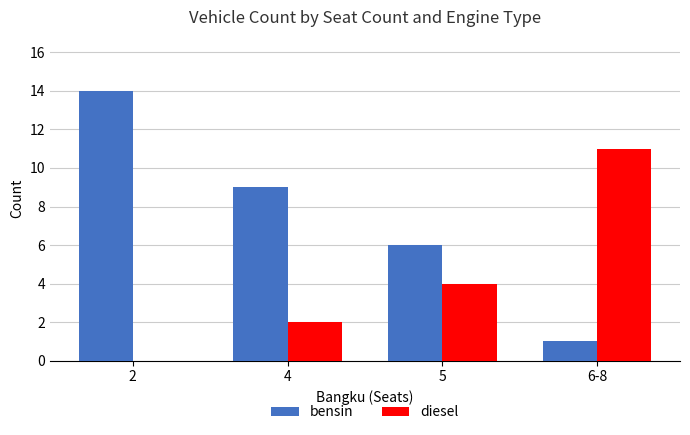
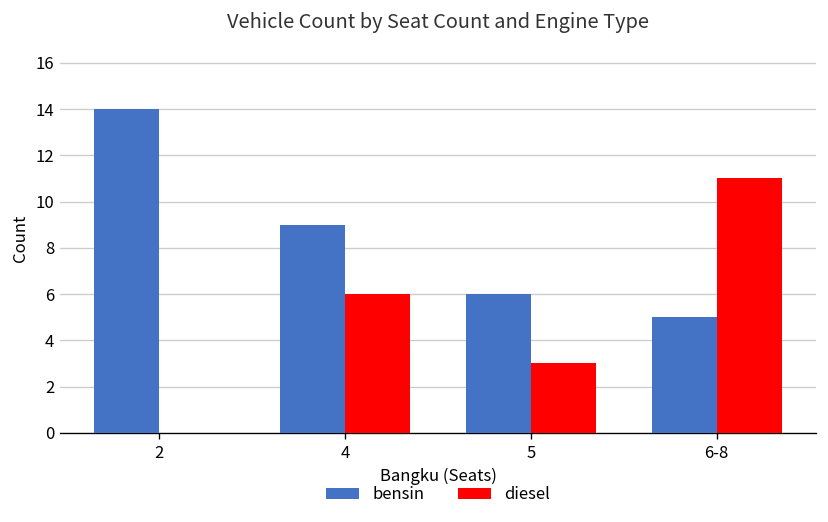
diesel, 4: 2 -> 6
diesel, 5: 4 -> 3
bensin, 6-8: 1 -> 5
